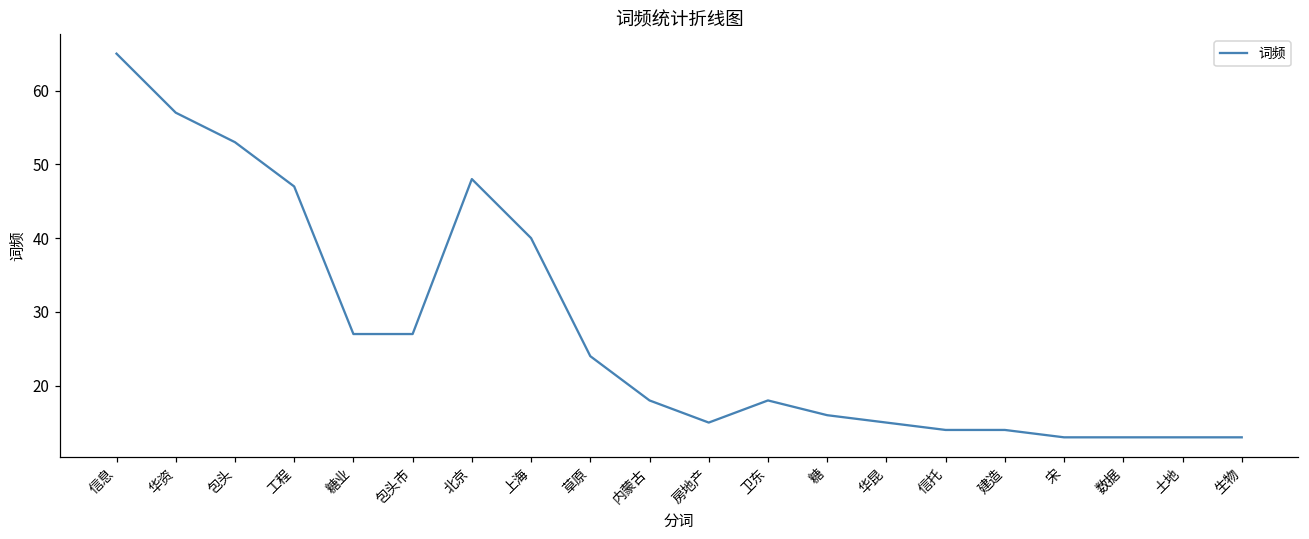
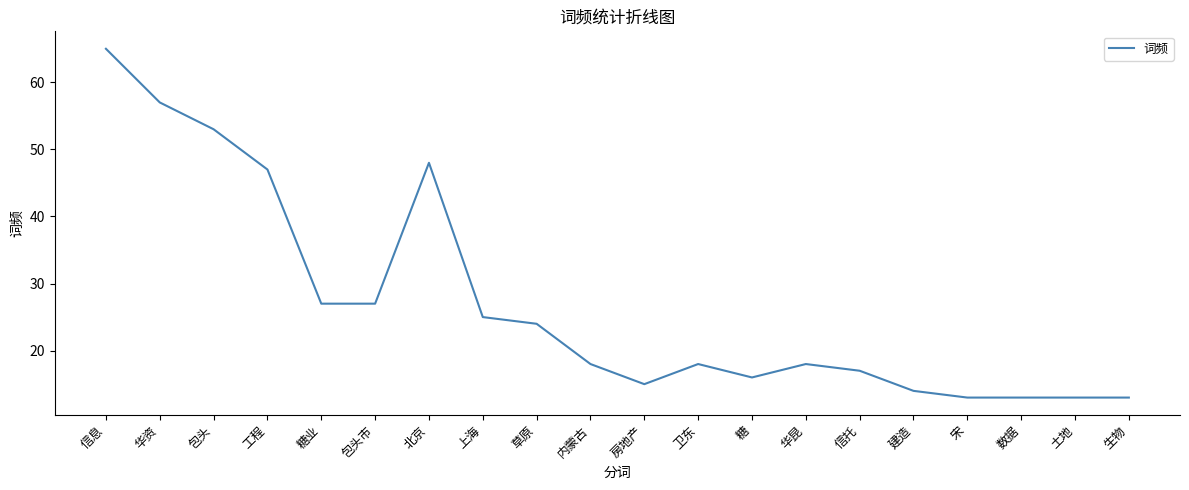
上海: 40 -> 25
华昆: 15 -> 18
信托: 14 -> 17
